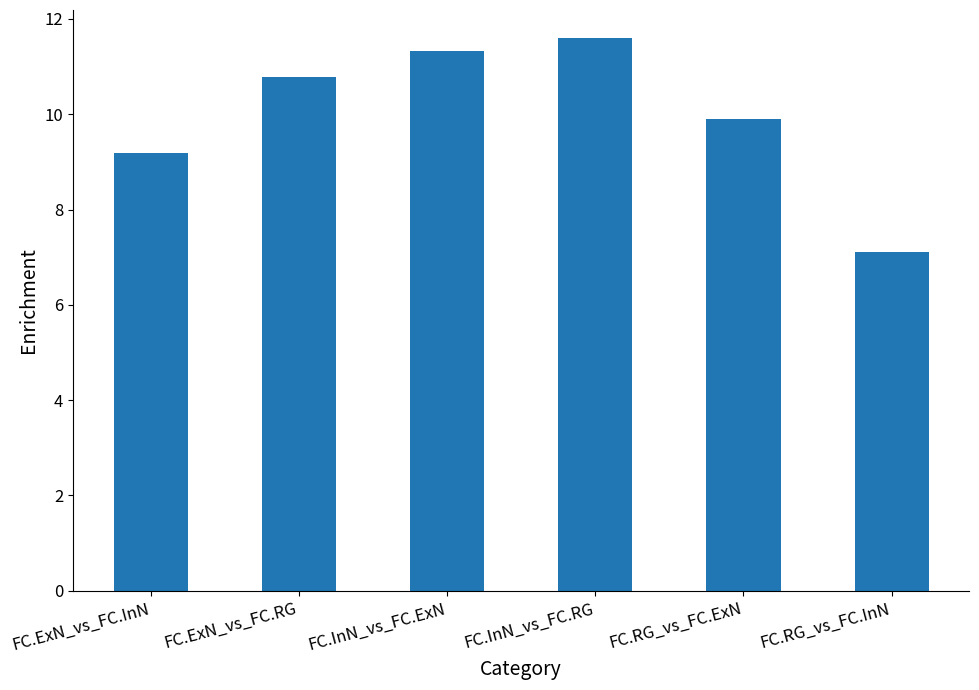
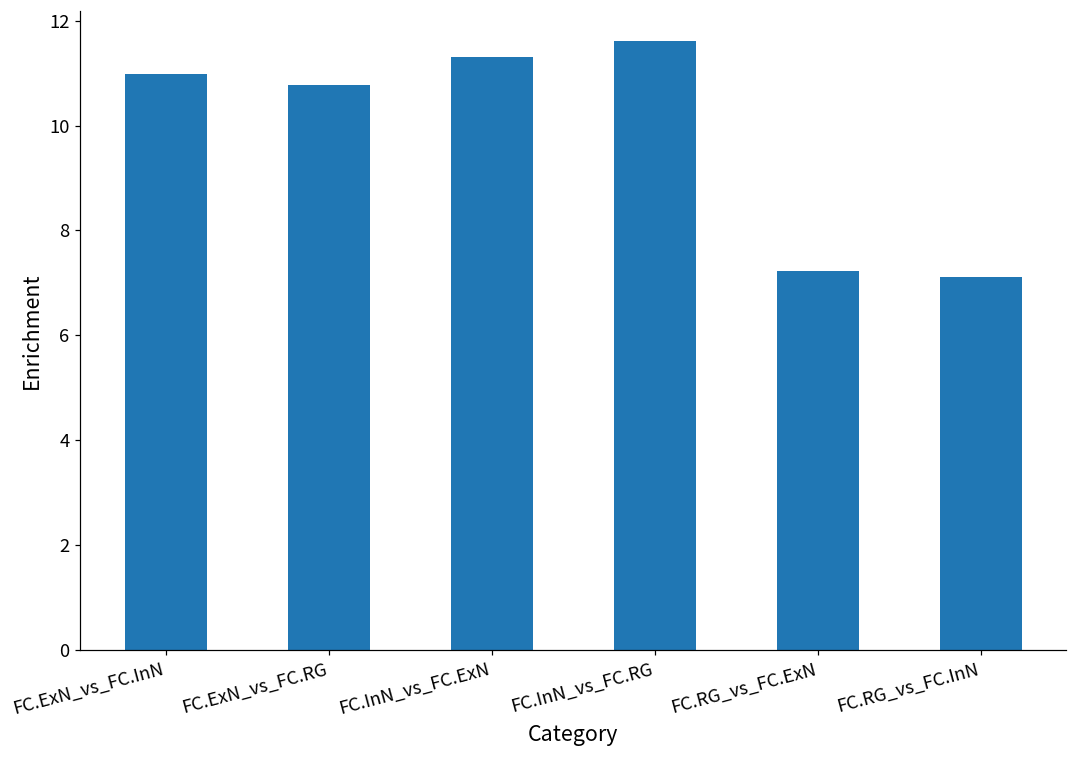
FC.ExN_vs_FC.InN: 9.2 -> 11.0
FC.RG_vs_FC.ExN: 9.9 -> 7.2
